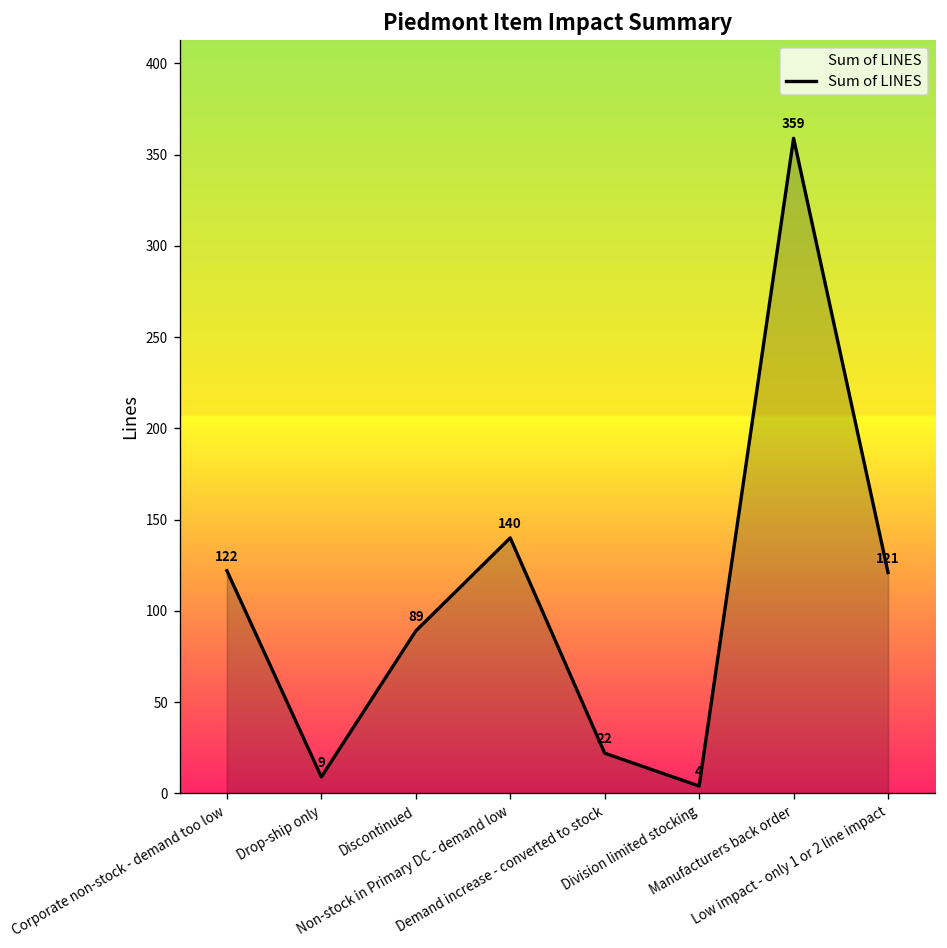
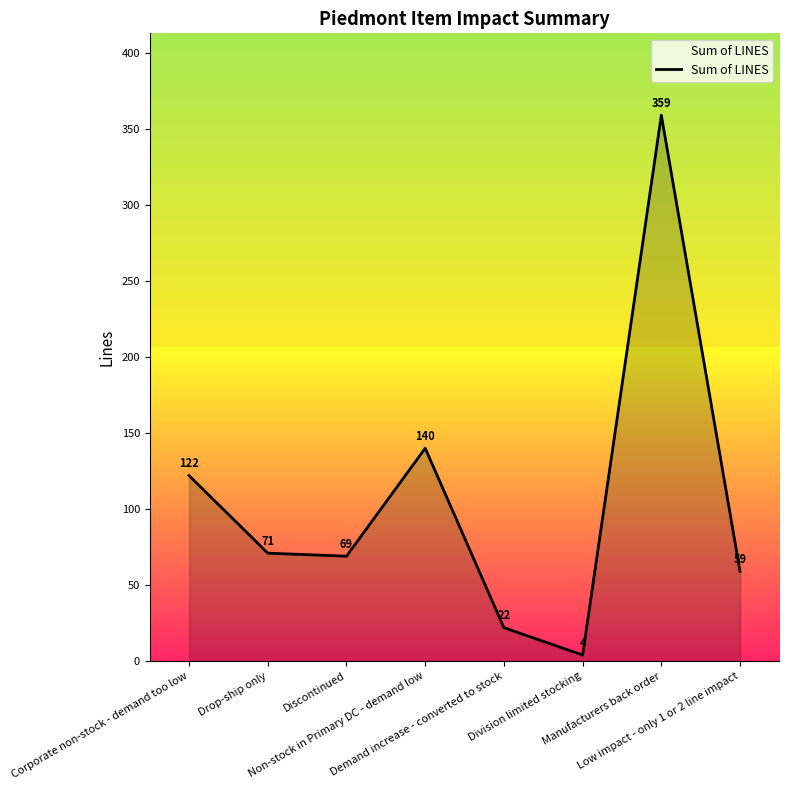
Drop-ship only: 9 -> 71
Discontinued: 89 -> 69
Low impact - only 1 or 2 line impact: 121 -> 59
